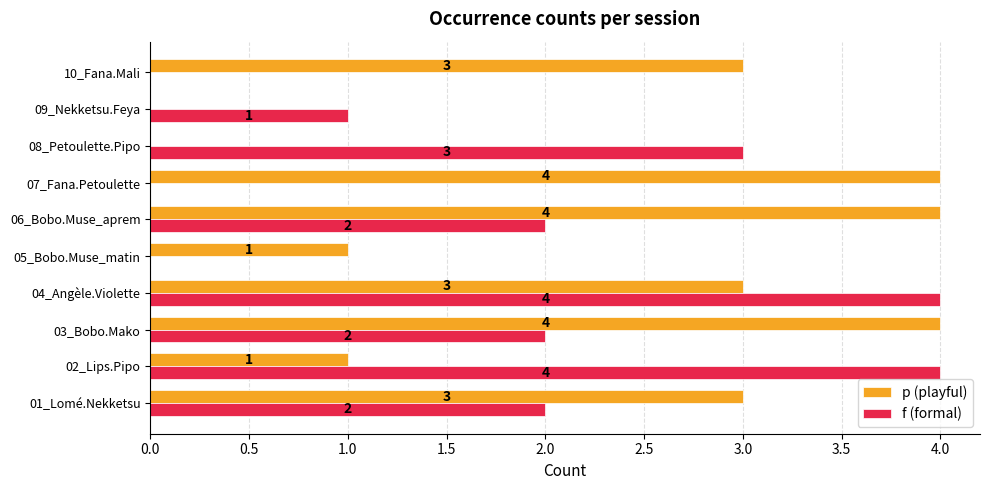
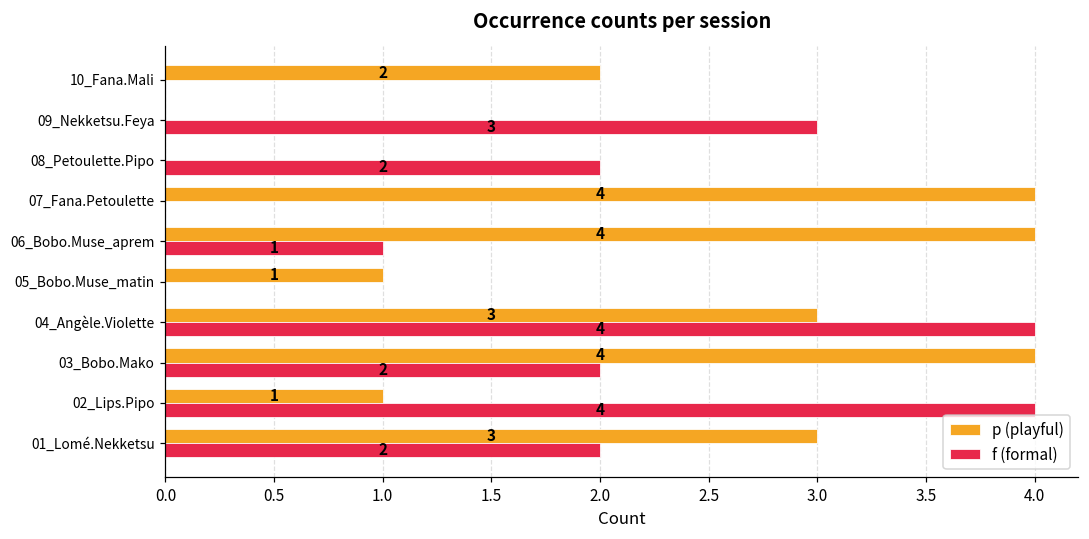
p (playful), 10_Fana.Mali: 3 -> 2
f (formal), 09_Nekketsu.Feya: 1 -> 3
f (formal), 08_Petoulette.Pipo: 3 -> 2
f (formal), 06_Bobo.Muse_aprem: 2 -> 1
